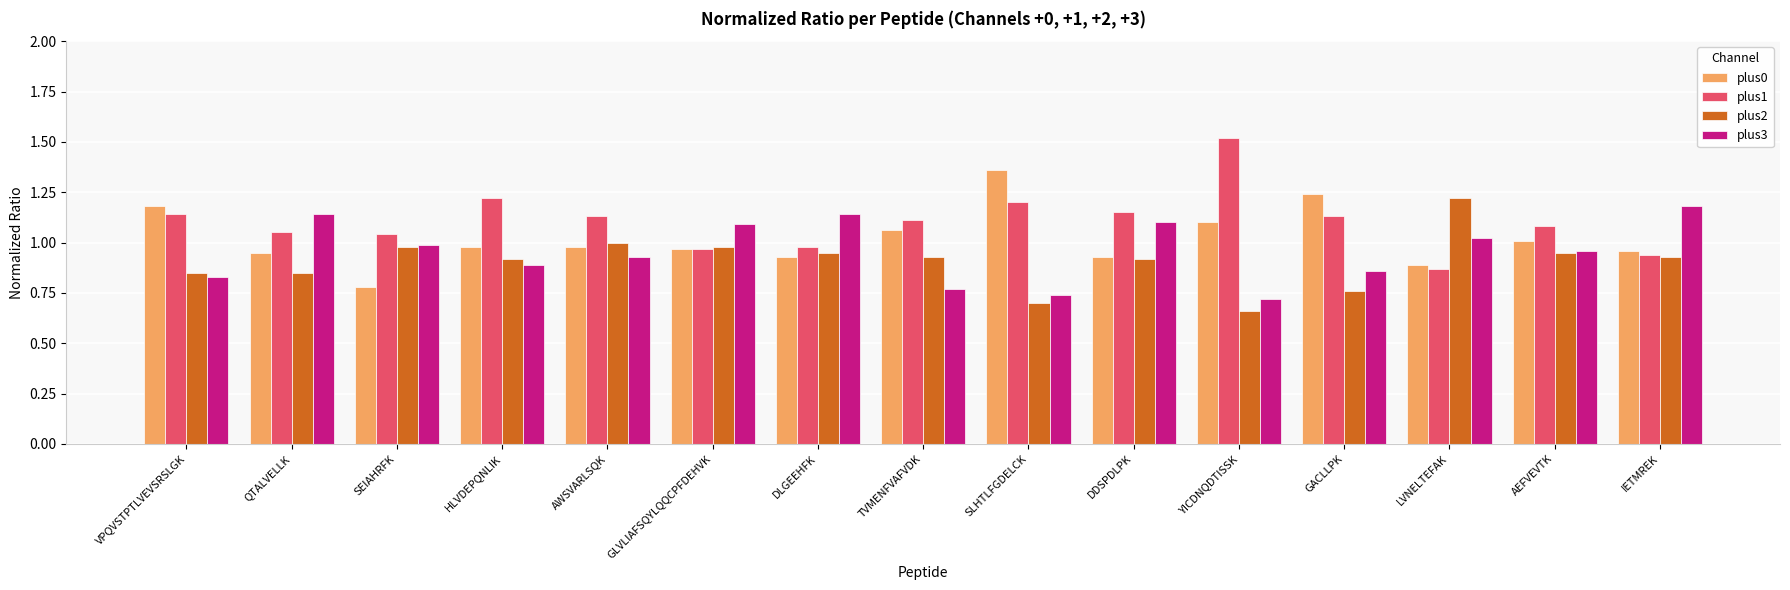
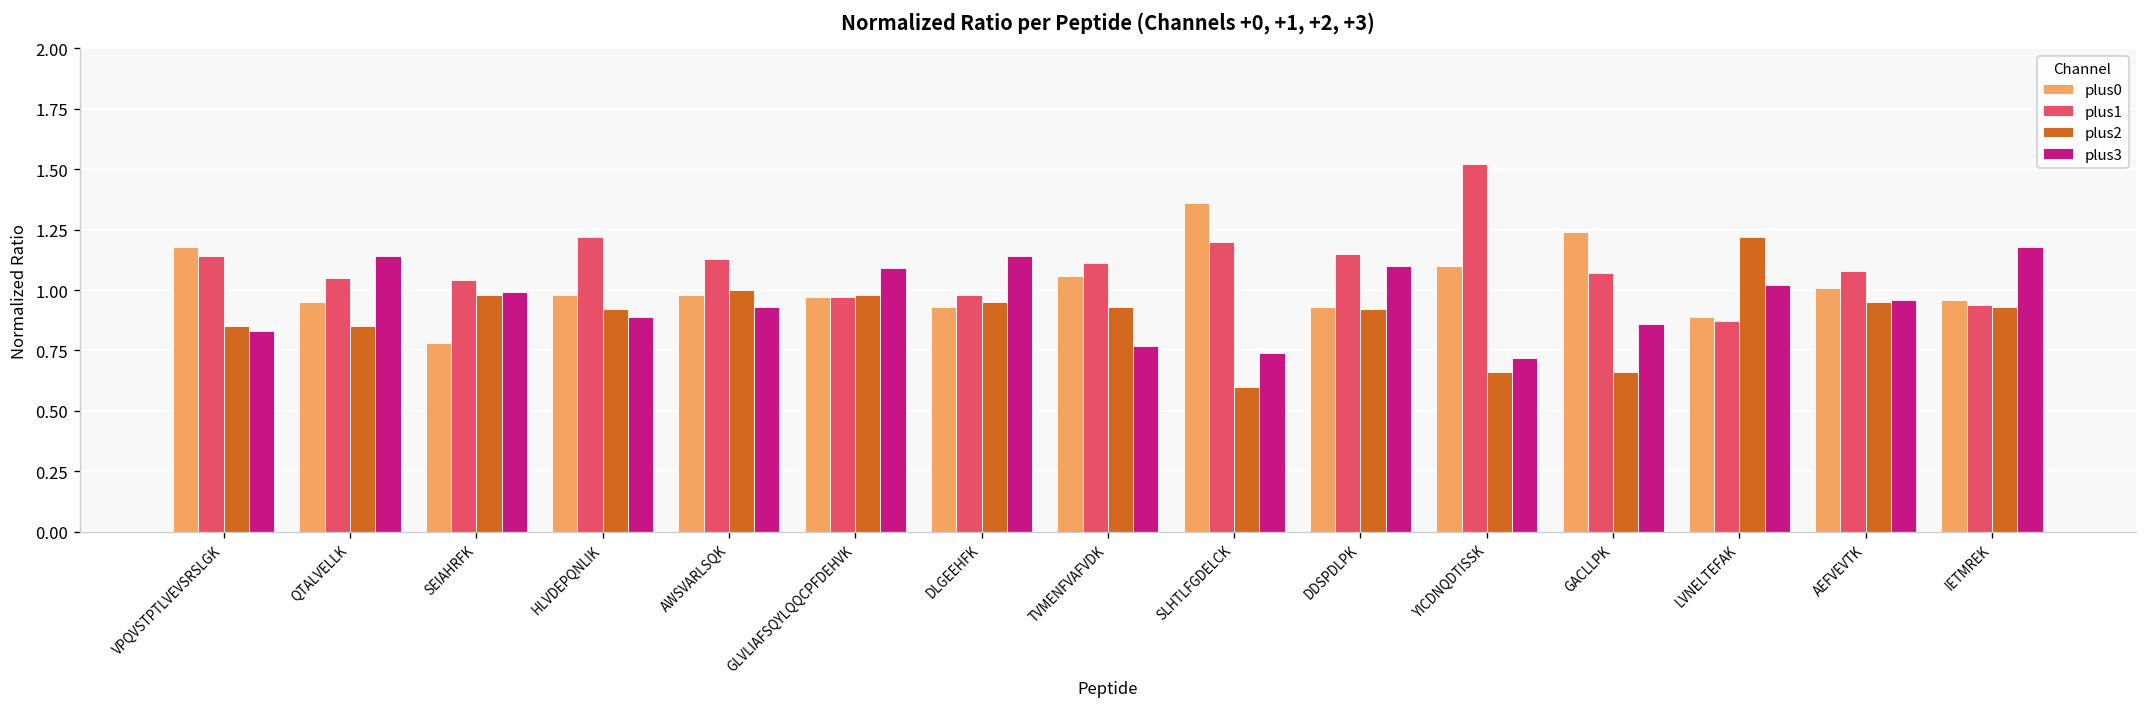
plus2, SLHTLFGDELCK: 0.7 -> 0.6
plus1, GACLLPK: 1.13 -> 1.07
plus2, GACLLPK: 0.76 -> 0.66
